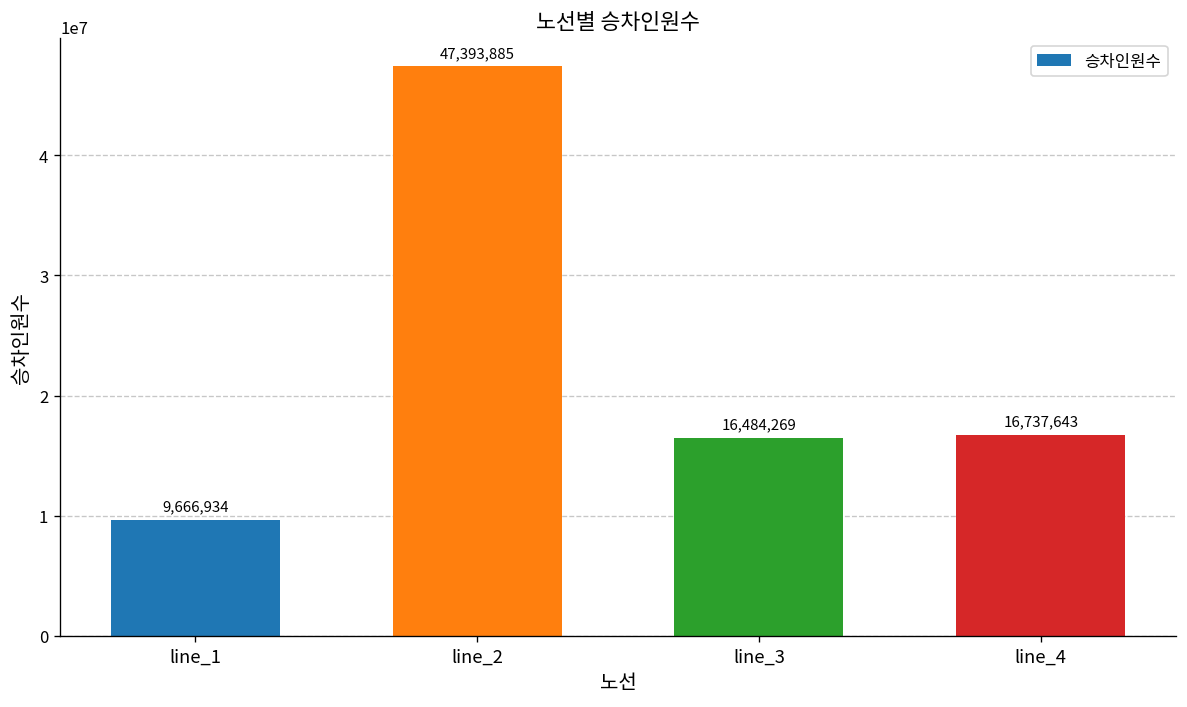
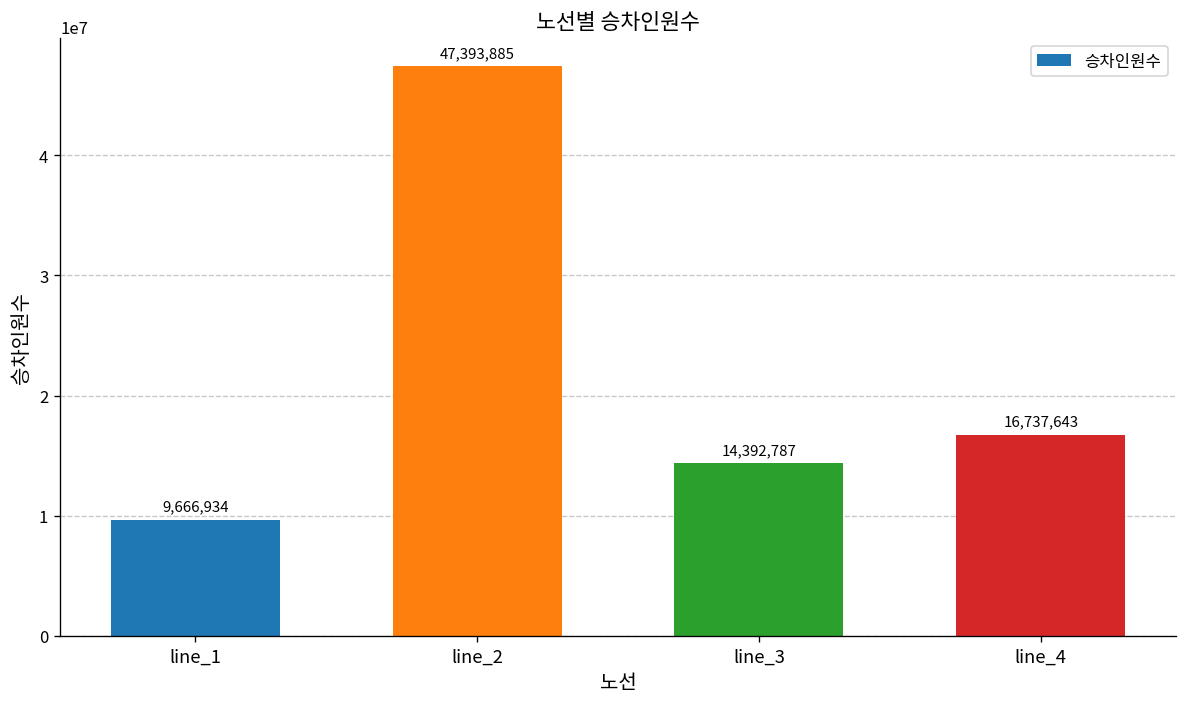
line_3: 16,484,269 -> 14,392,787
